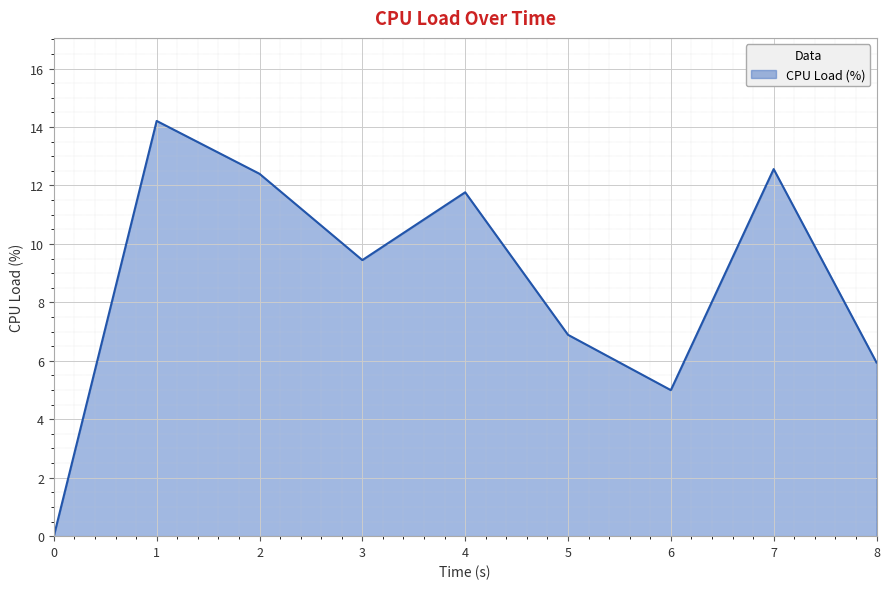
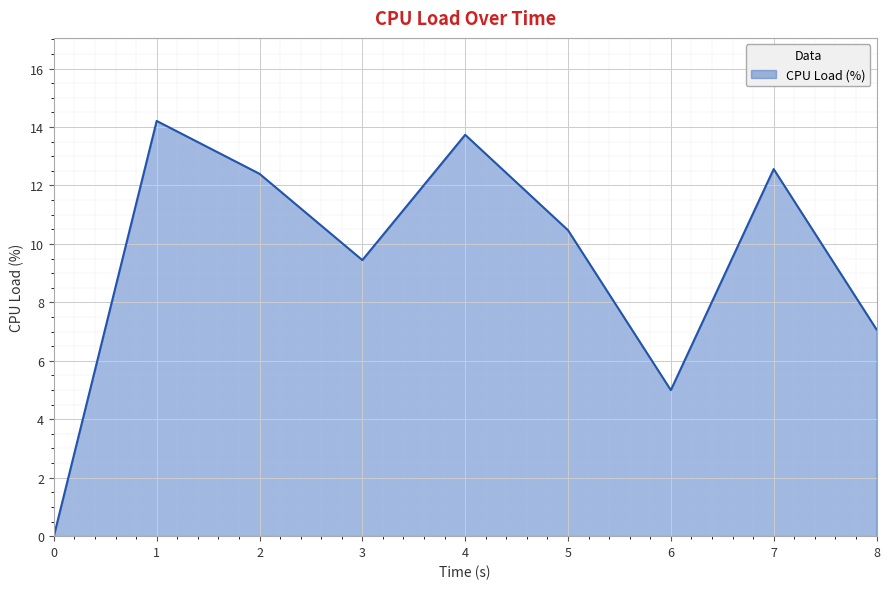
4: 11.8 -> 13.7
5: 6.9 -> 10.5
8: 5.9 -> 7.1
